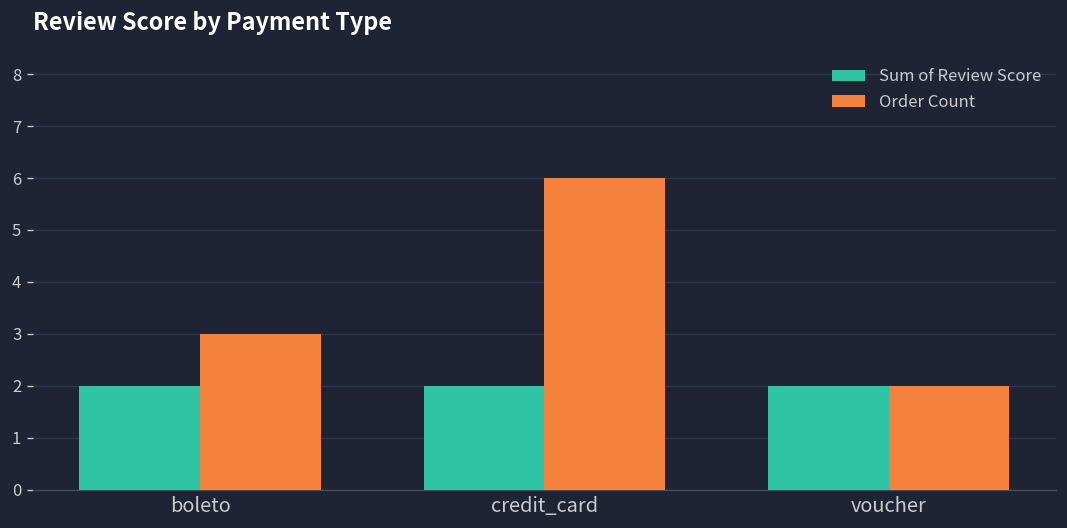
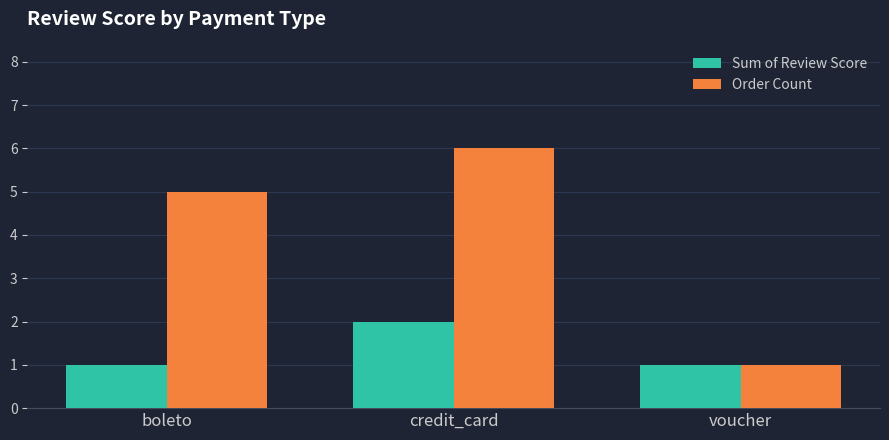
Sum of Review Score, boleto: 2 -> 1
Order Count, boleto: 3 -> 5
Sum of Review Score, voucher: 2 -> 1
Order Count, voucher: 2 -> 1
